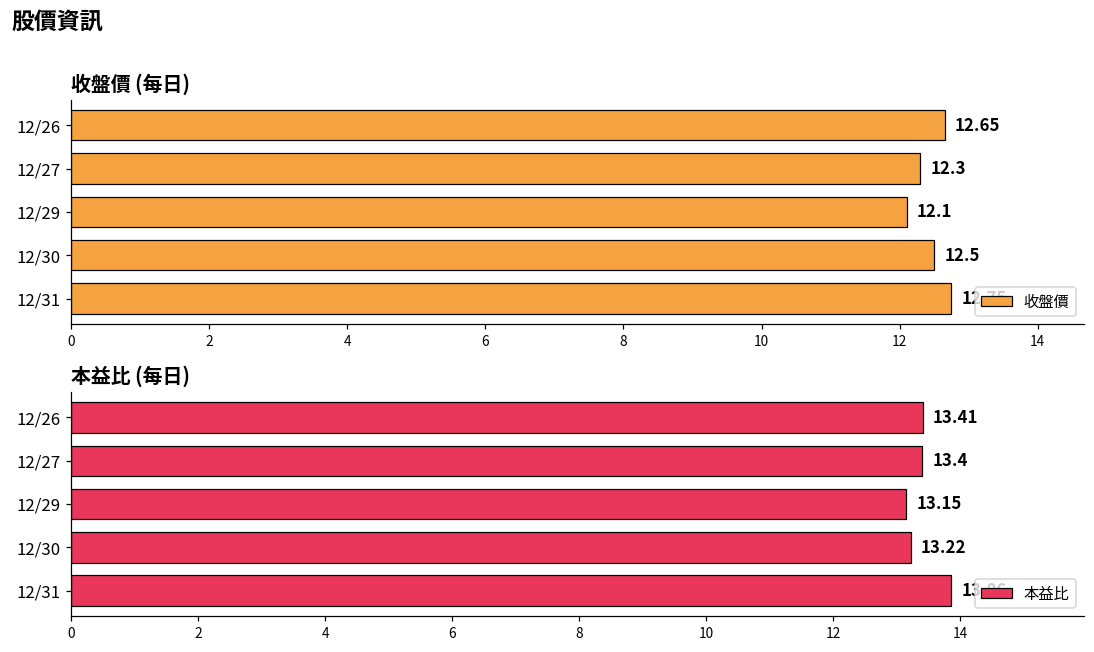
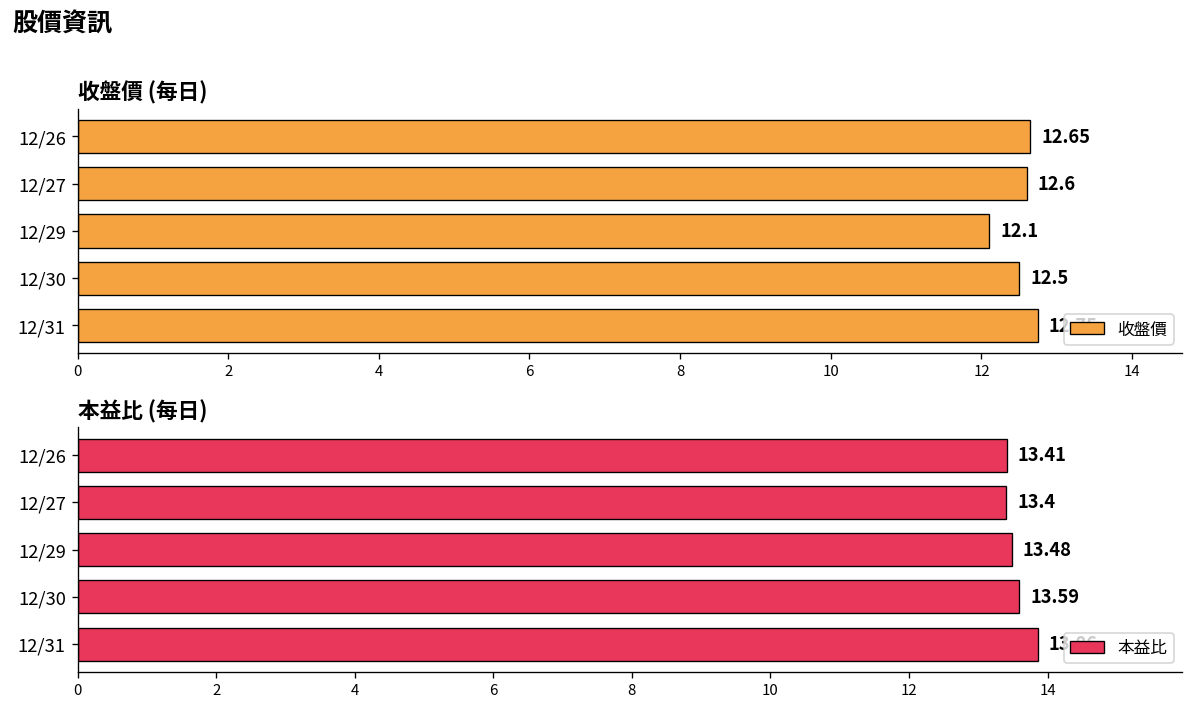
收盤價 (每日), 12/27: 12.3 -> 12.6
本益比 (每日), 12/29: 13.15 -> 13.48
本益比 (每日), 12/30: 13.22 -> 13.59
